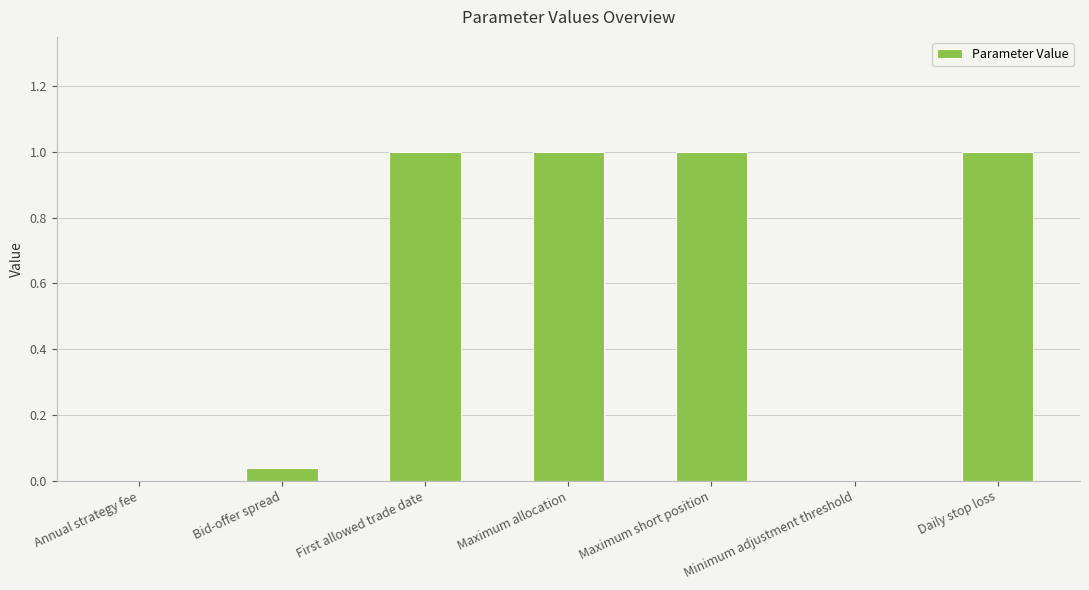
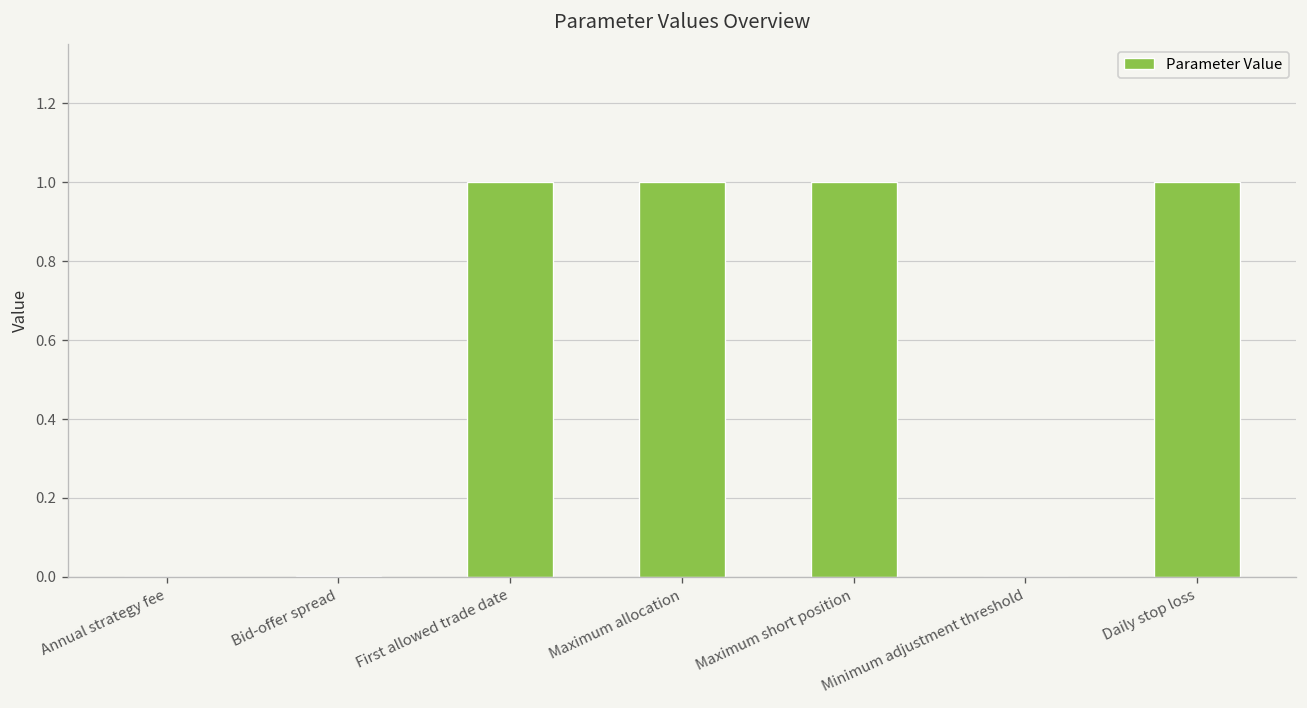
Bid-offer spread: 0.04 -> 0.00
